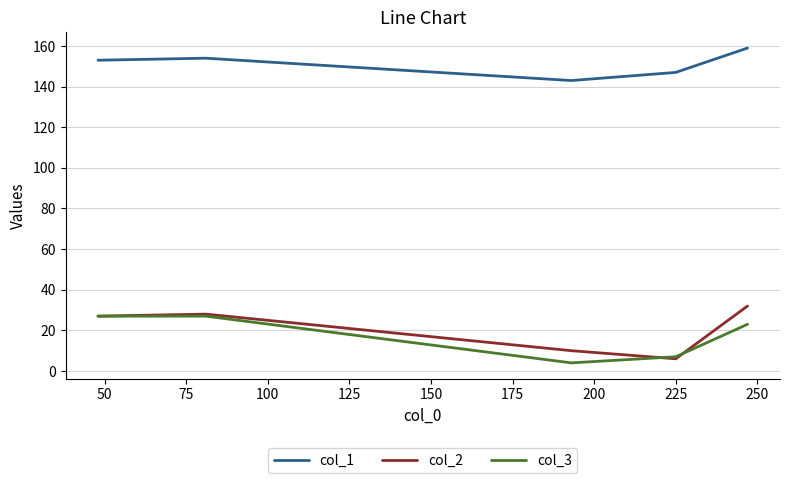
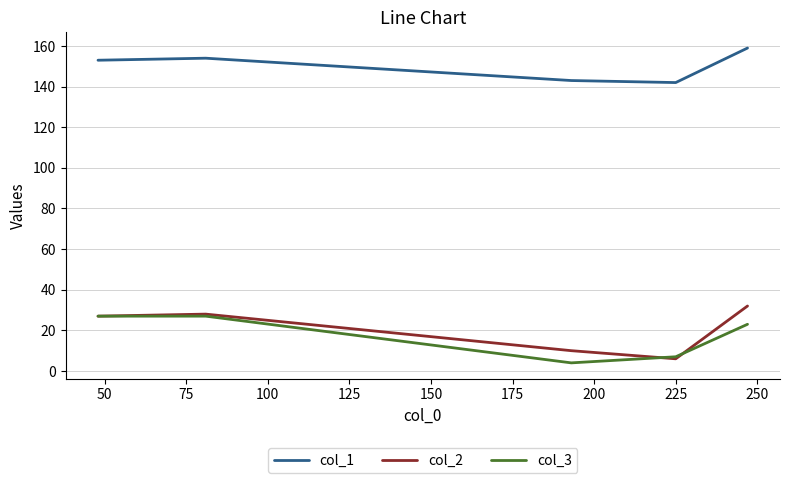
col_1, 225: 147 -> 142
